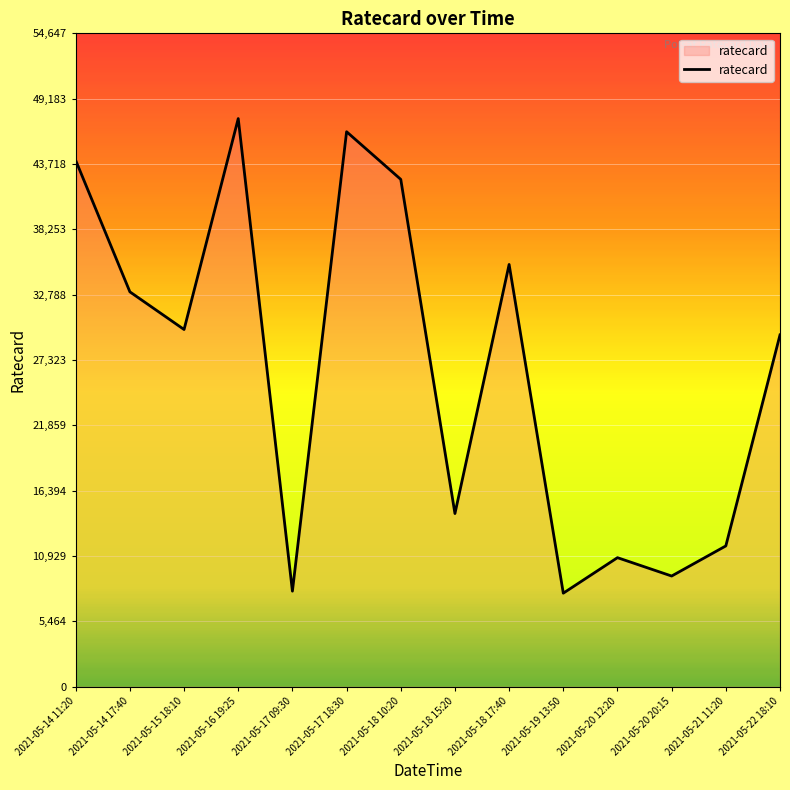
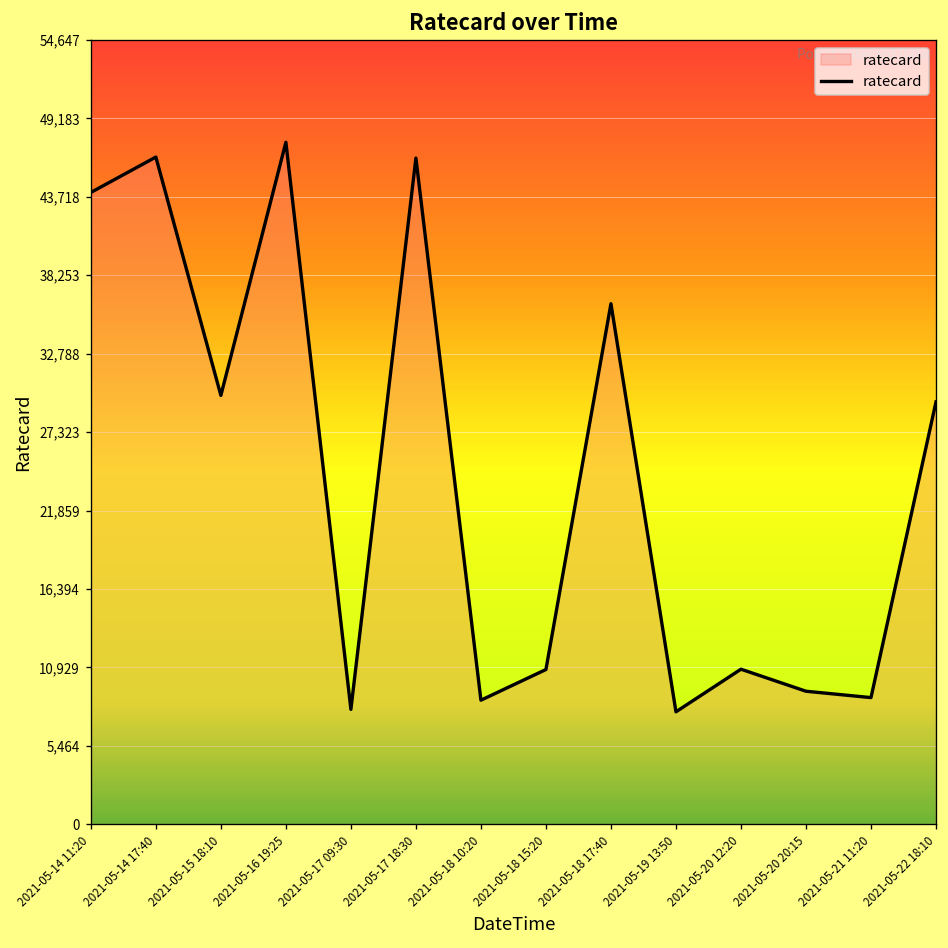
2021-05-14 17:40: 33,000 -> 46,500
2021-05-18 10:20: 42,400 -> 8,600
2021-05-18 15:20: 14,500 -> 10,800
2021-05-18 17:40: 35,300 -> 36,300
2021-05-21 11:20: 11,800 -> 8,800
